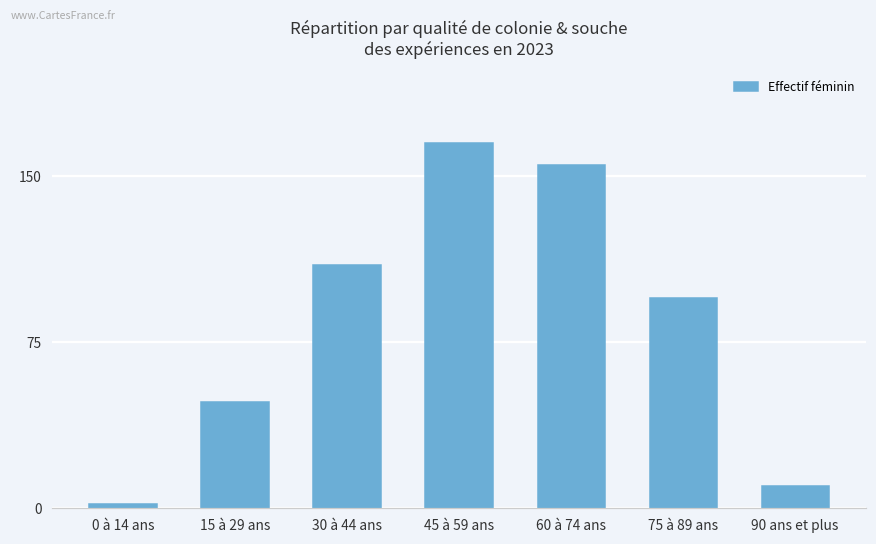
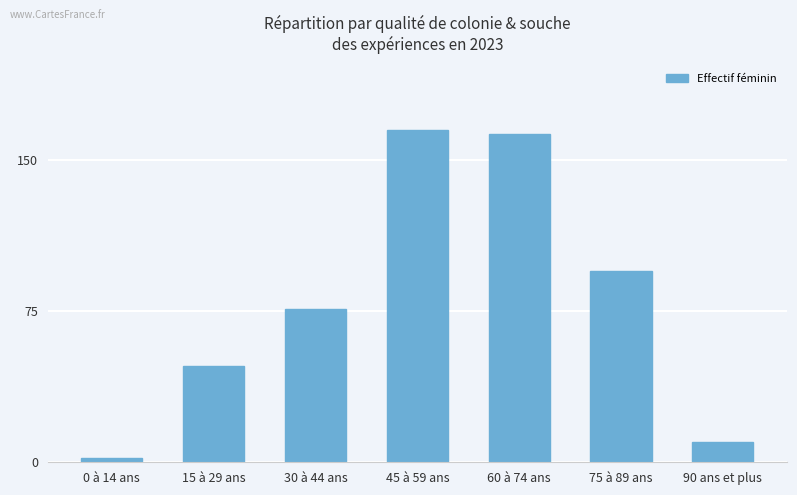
30 à 44 ans: 110 -> 76
60 à 74 ans: 155 -> 163
